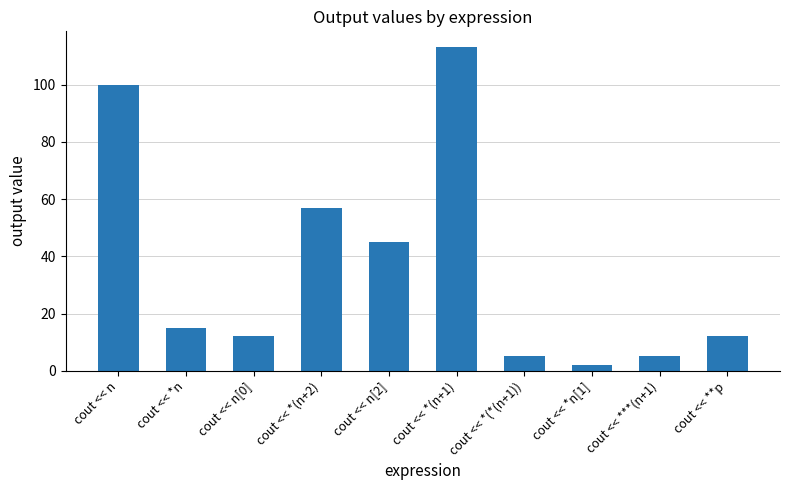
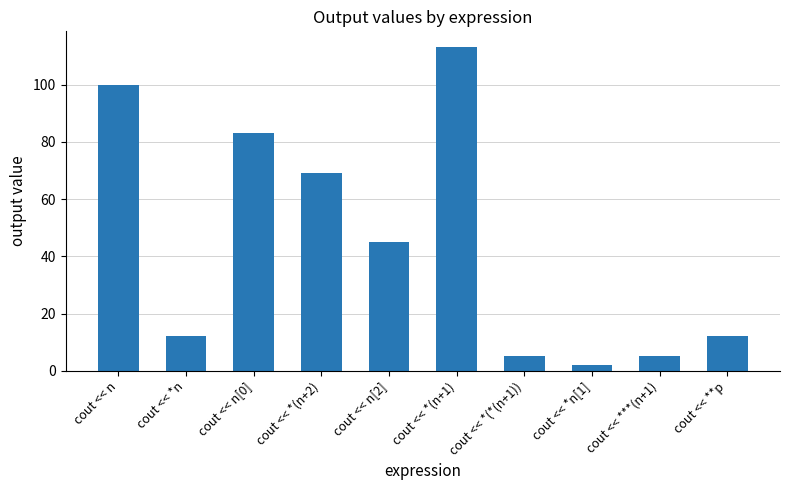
cout << *n: 15 -> 12
cout << n[0]: 12 -> 83
cout << *(n+2): 57 -> 69
